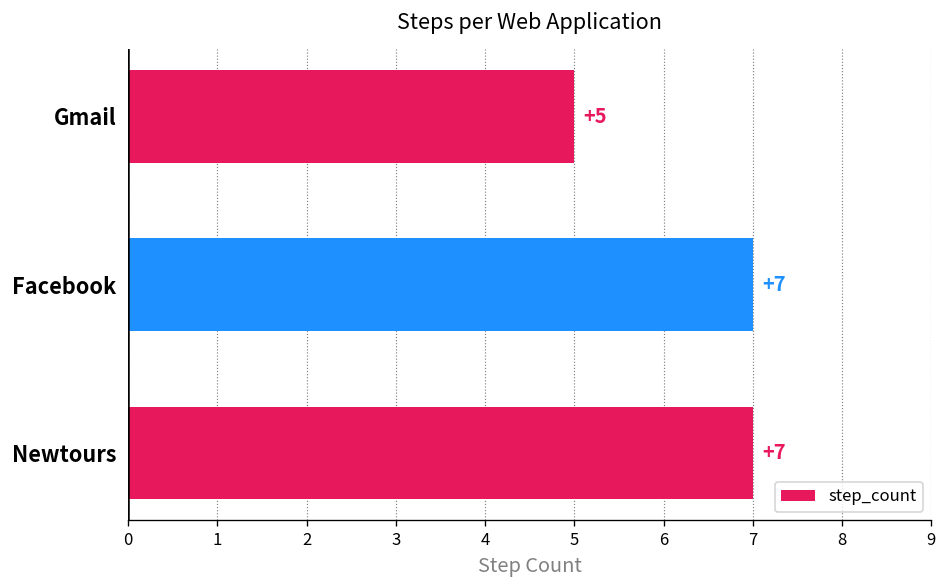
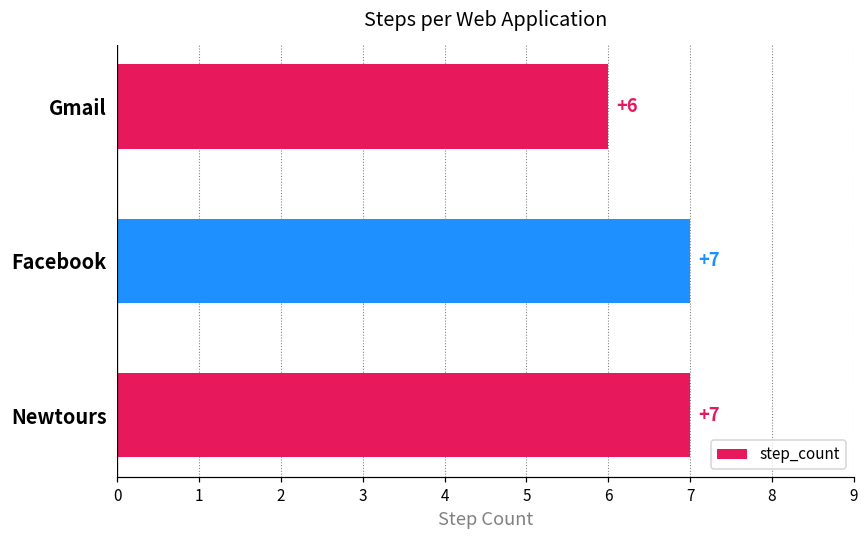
Gmail: +5 -> +6
